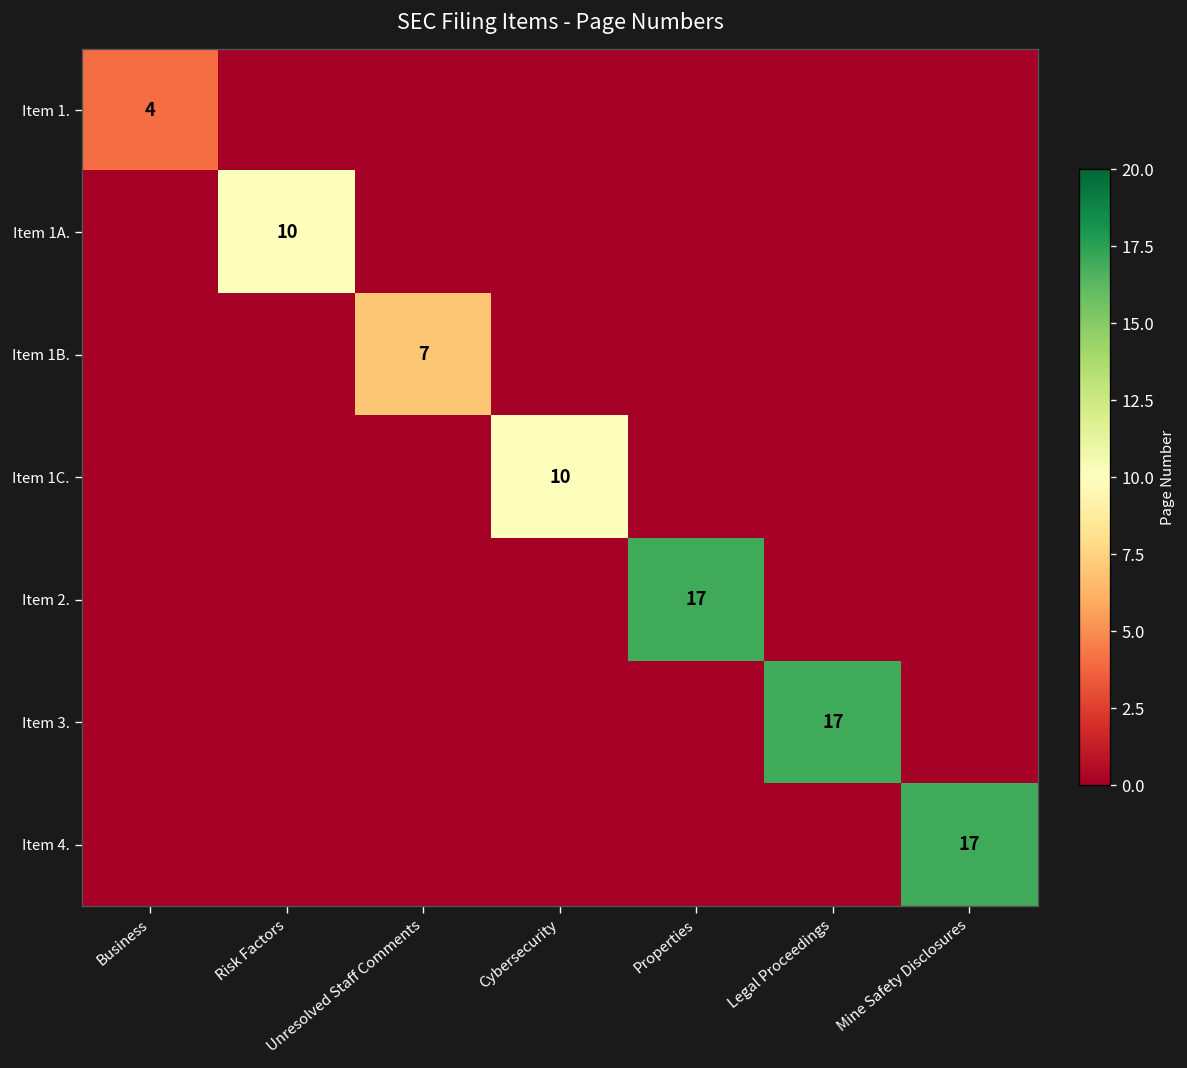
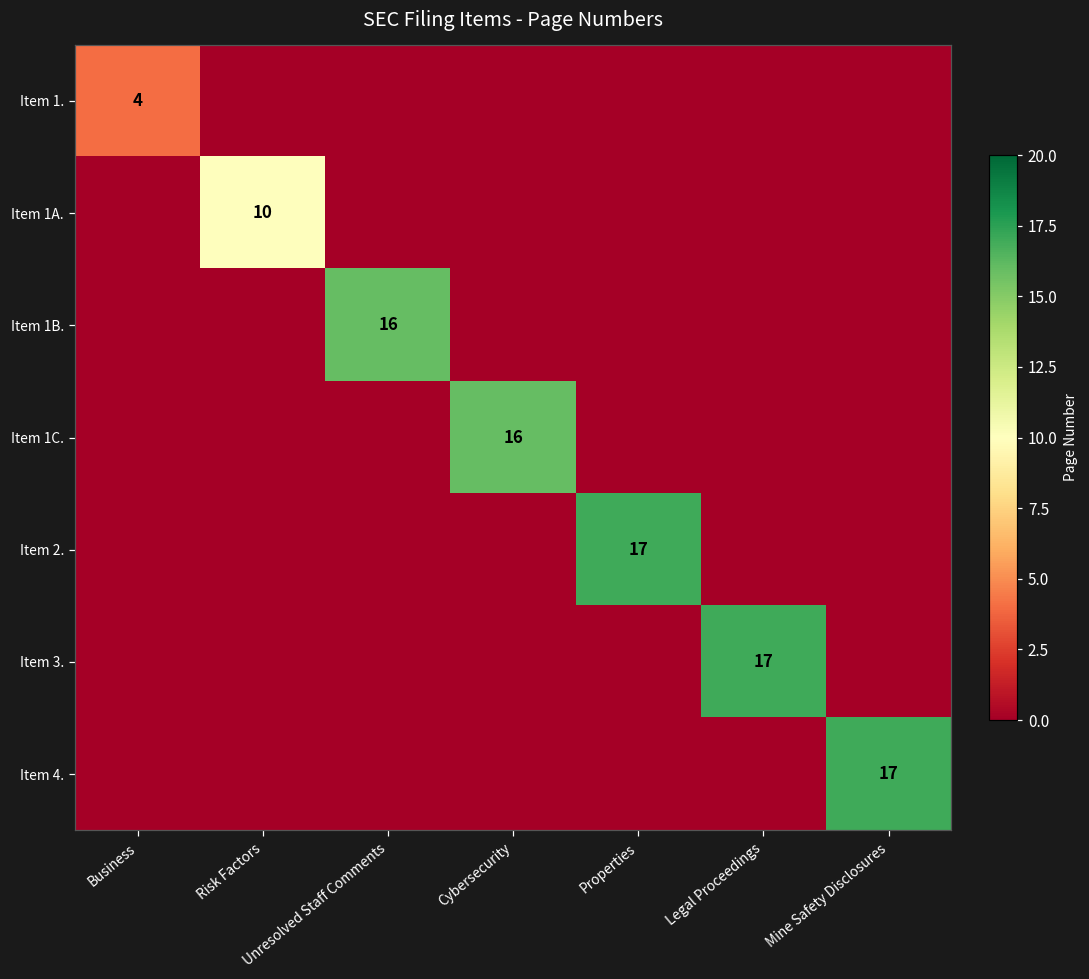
Item 1B., Unresolved Staff Comments: 7 -> 16
Item 1C., Cybersecurity: 10 -> 16
